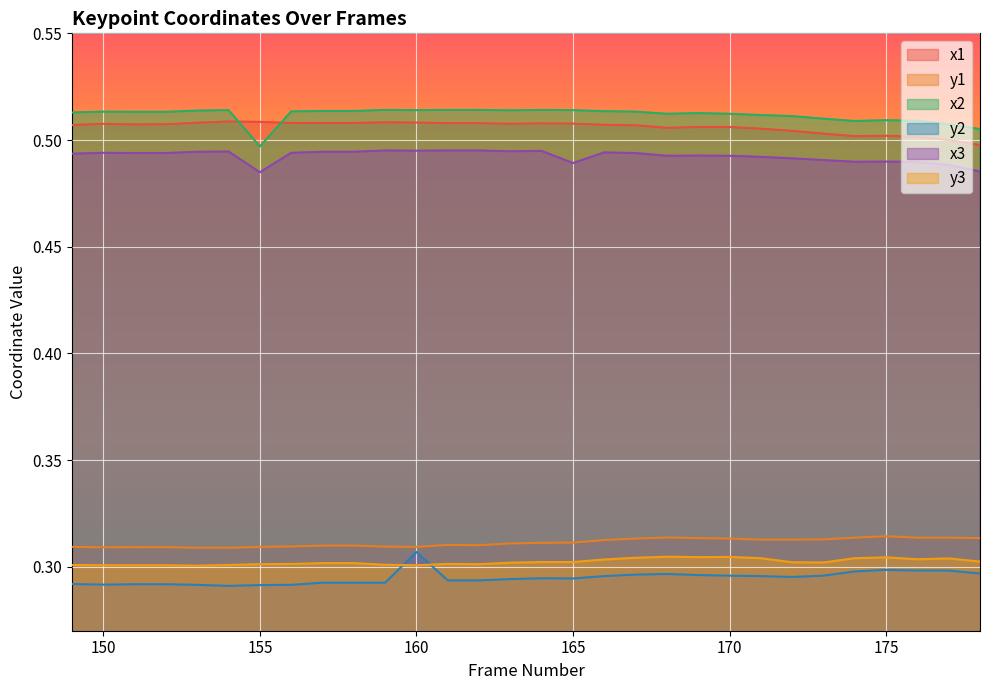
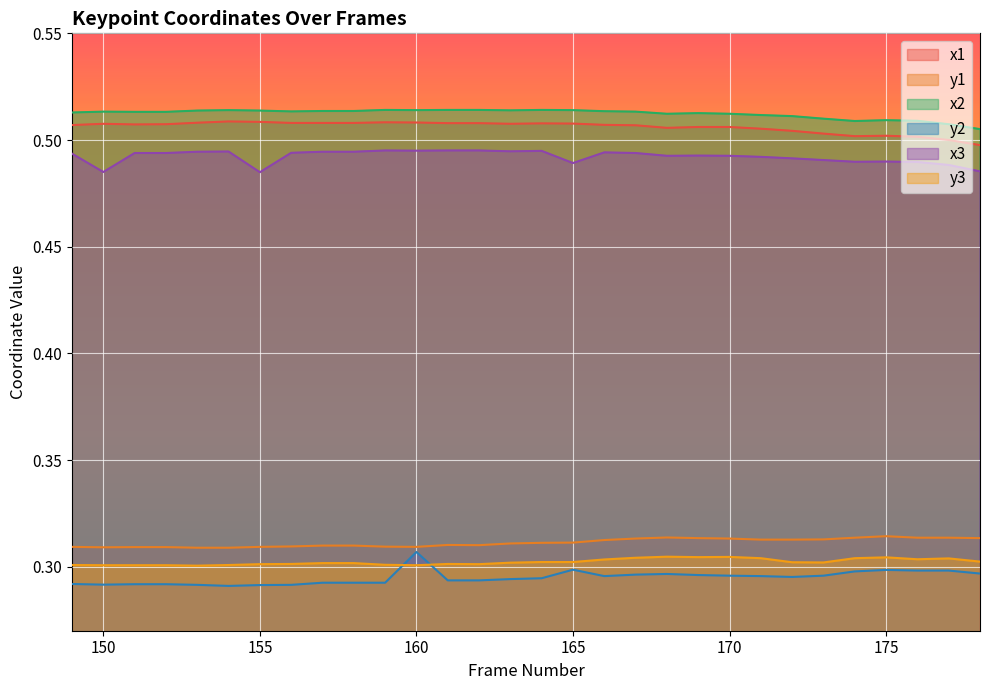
x3, 150: 0.494 -> 0.485
x2, 155: 0.497 -> 0.514
y2, 165: 0.295 -> 0.299
